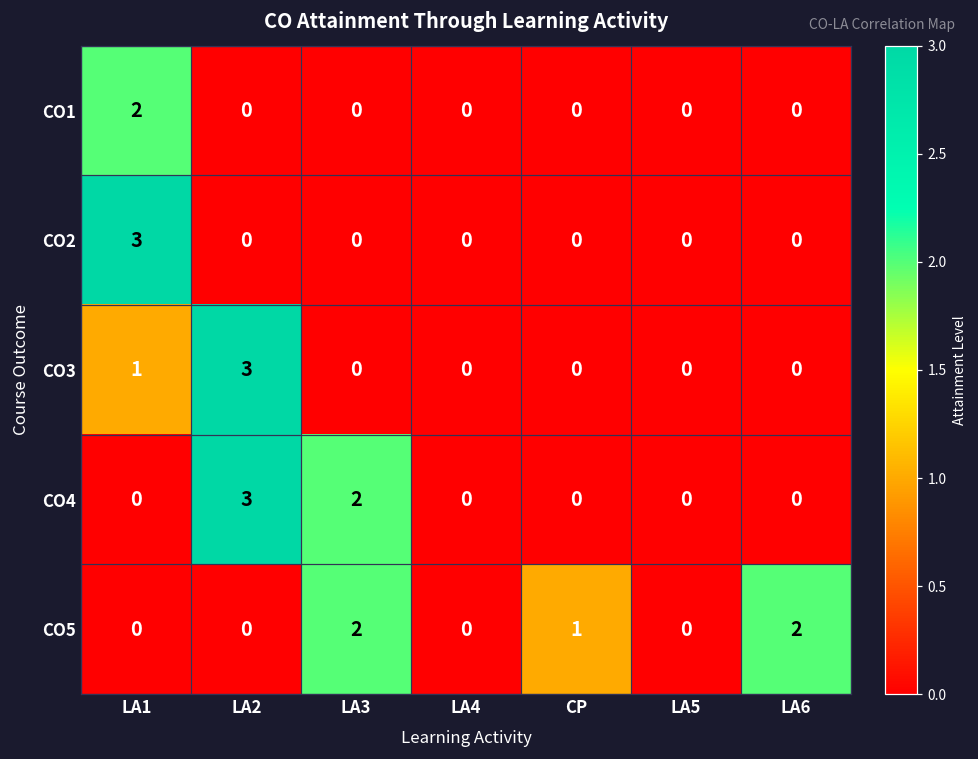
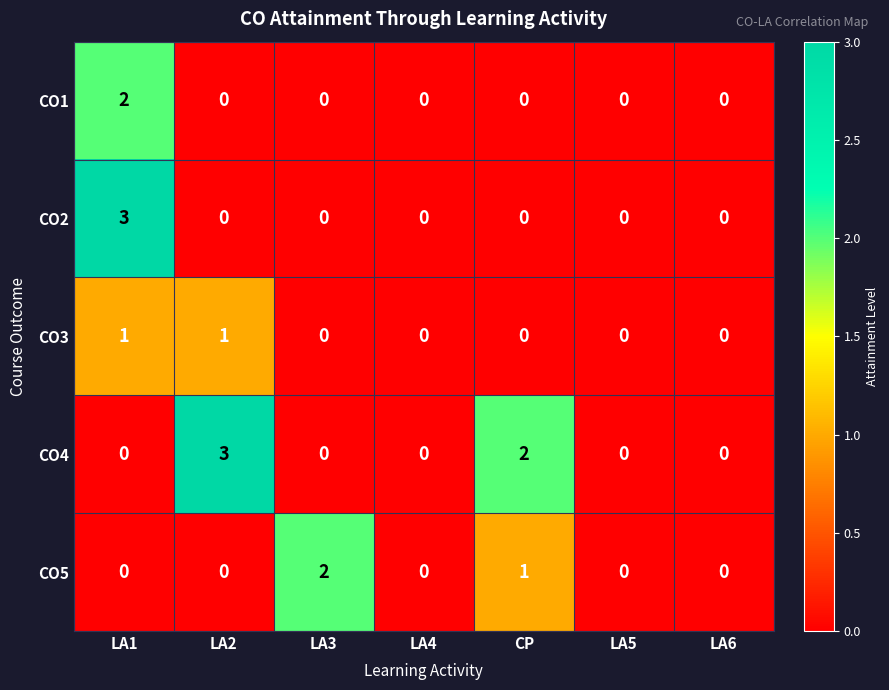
CO3, LA2: 3 -> 1
CO4, LA3: 2 -> 0
CO4, CP: 0 -> 2
CO5, LA6: 2 -> 0
